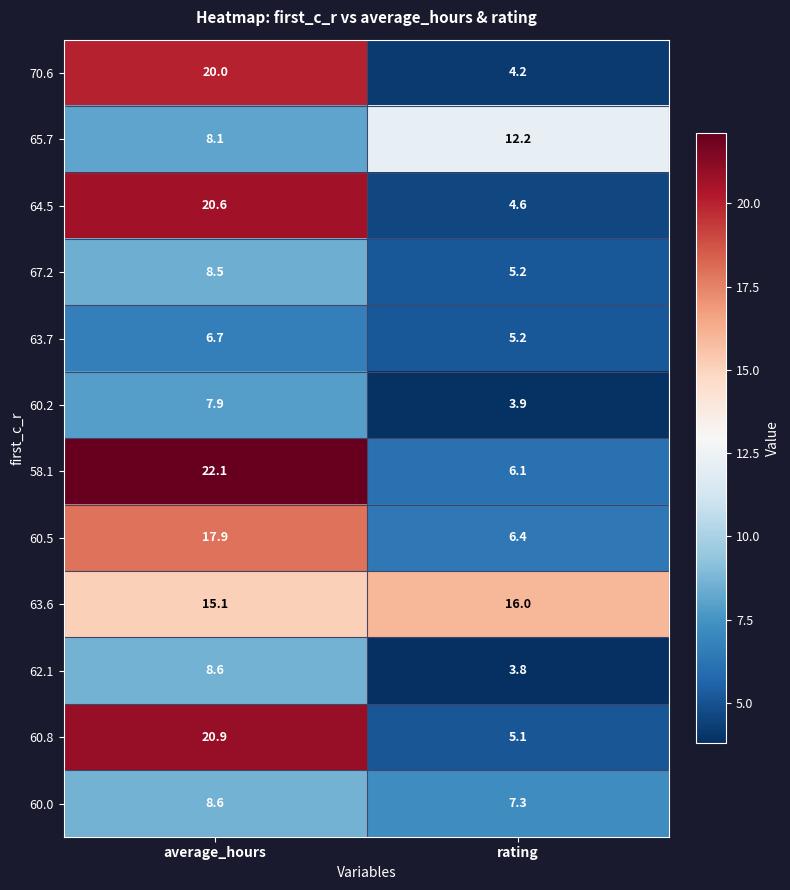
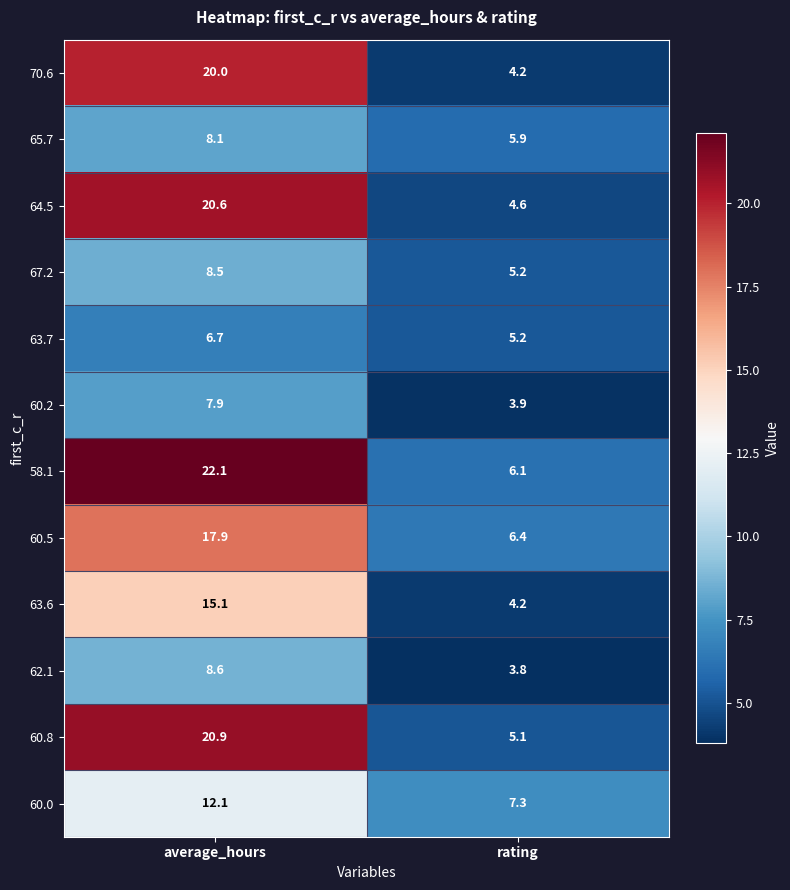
65.7, rating: 12.2 -> 5.9
63.6, rating: 16.0 -> 4.2
60.0, average_hours: 8.6 -> 12.1
